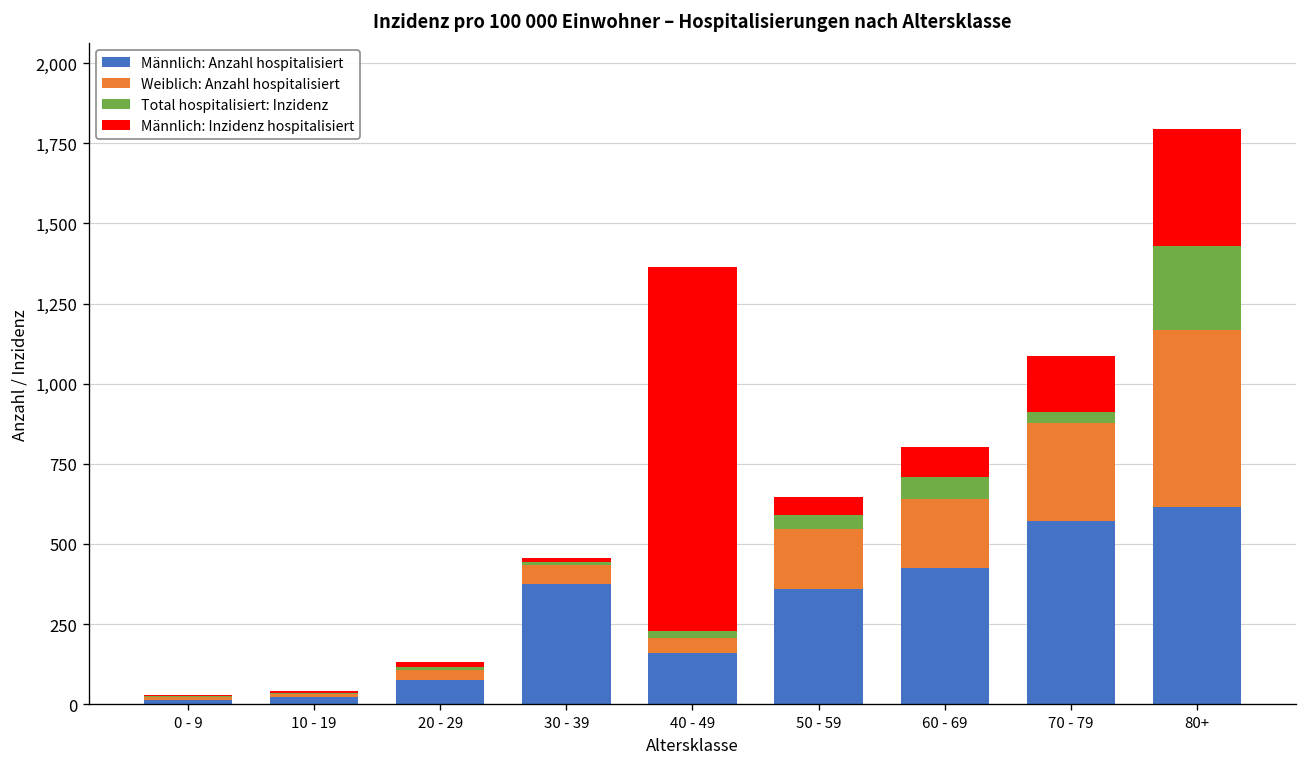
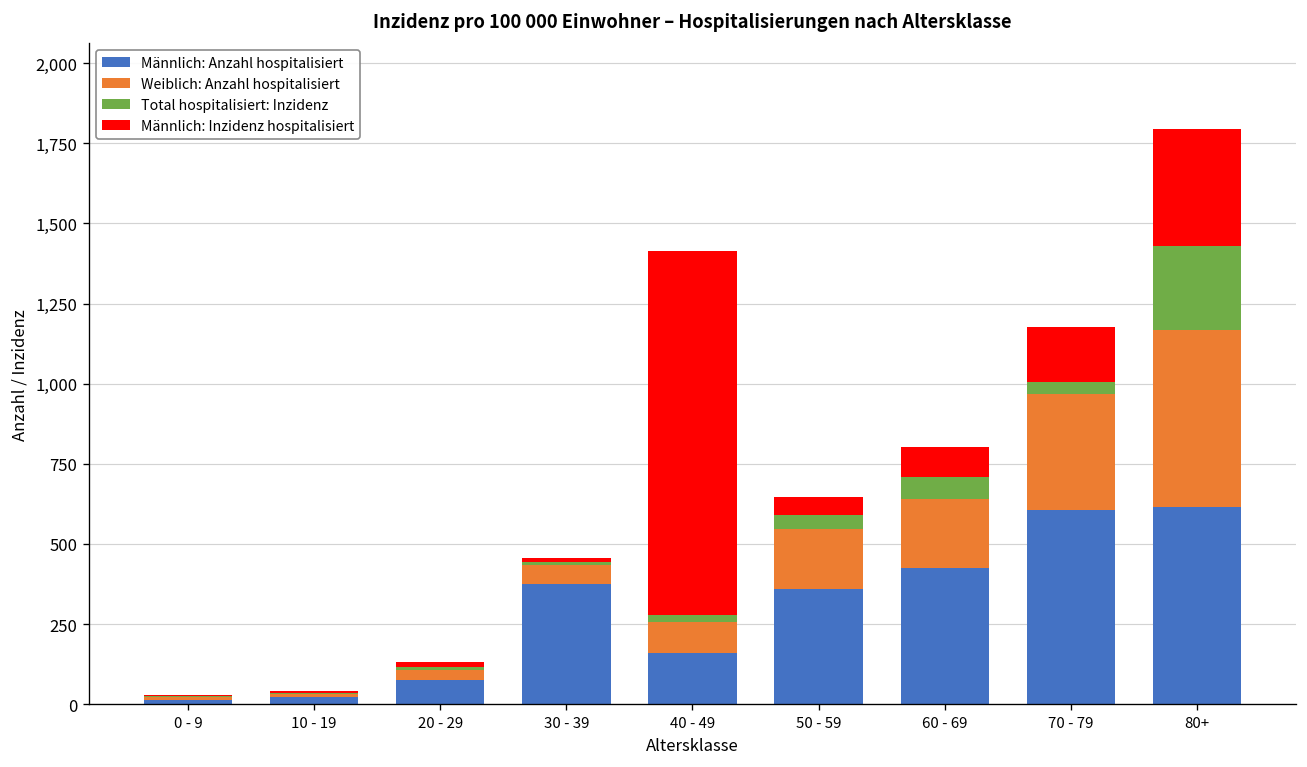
Weiblich: Anzahl hospitalisiert, 40 - 49: 50 -> 100
Männlich: Anzahl hospitalisiert, 70 - 79: 570 -> 610
Weiblich: Anzahl hospitalisiert, 70 - 79: 310 -> 360
